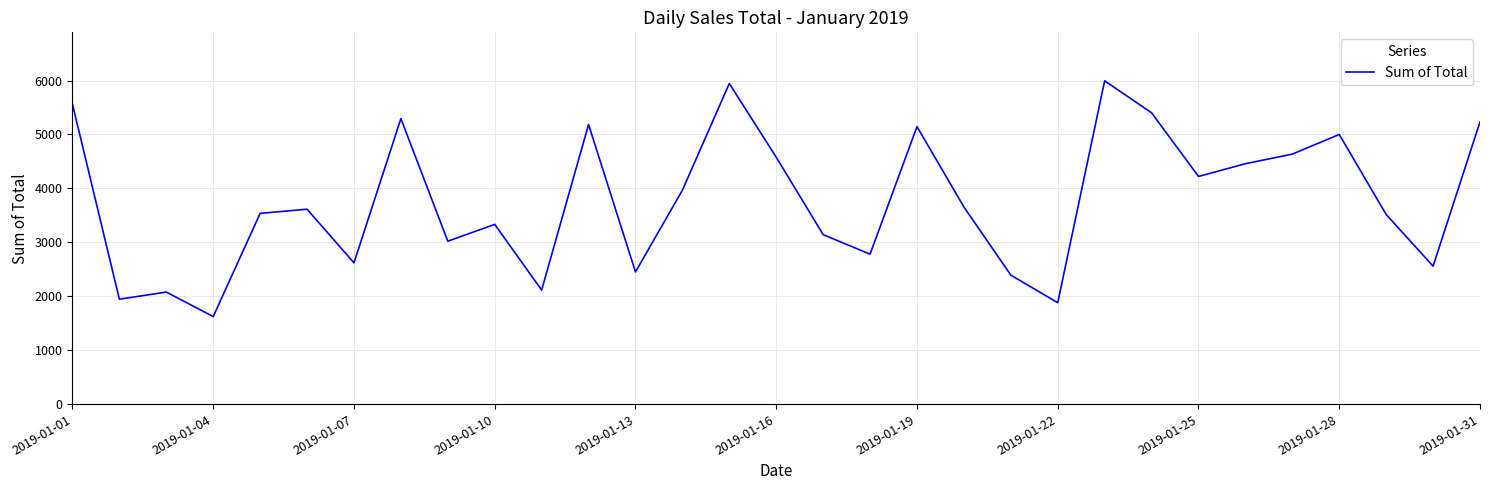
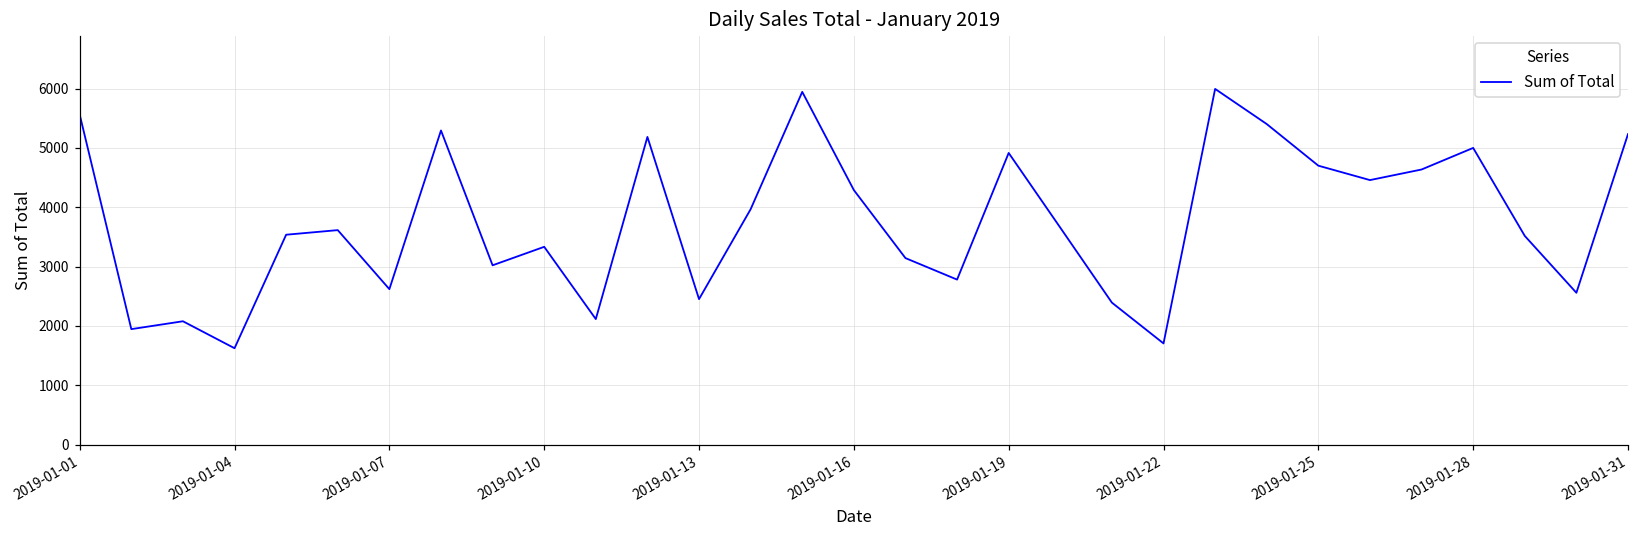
2019-01-16: 4600 -> 4300
2019-01-19: 5100 -> 4900
2019-01-22: 1900 -> 1700
2019-01-25: 4200 -> 4700
